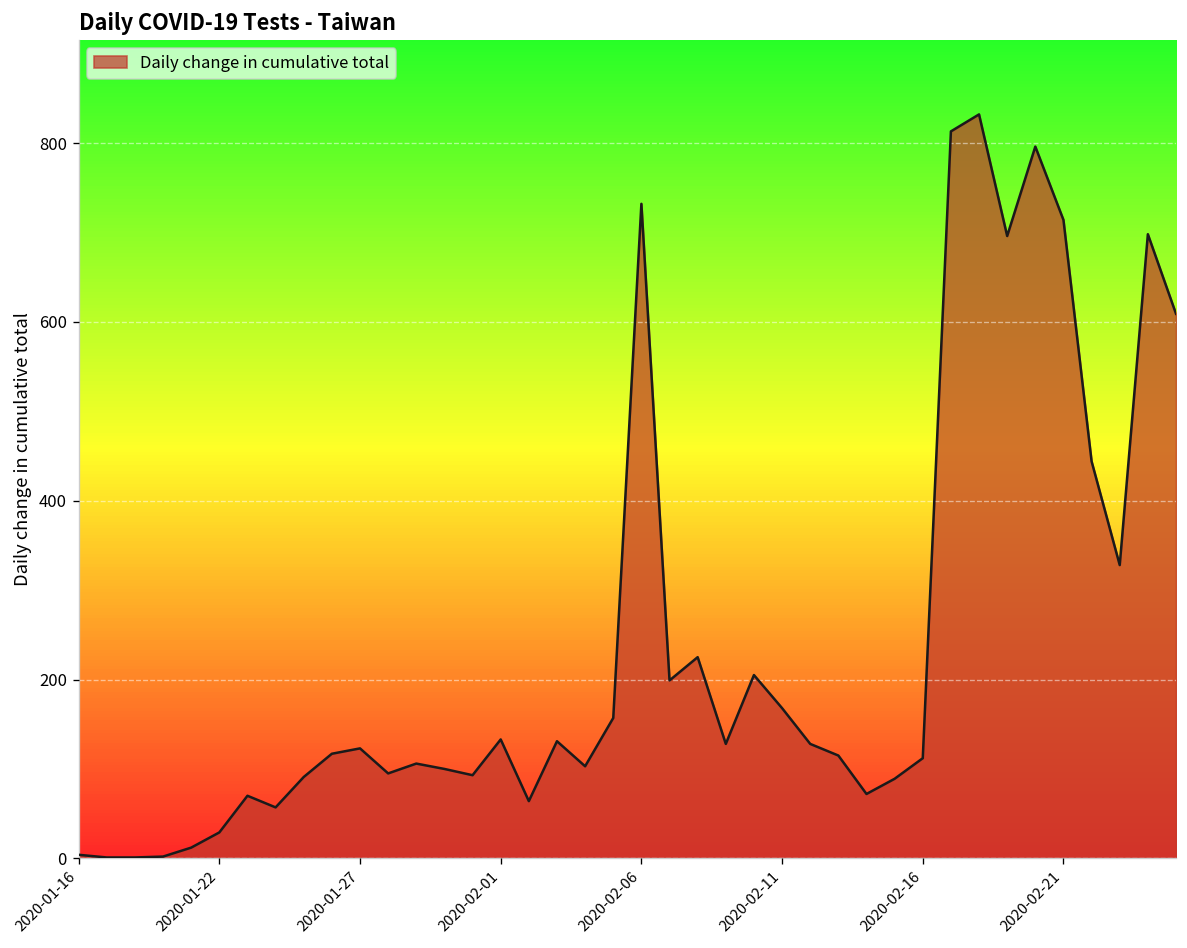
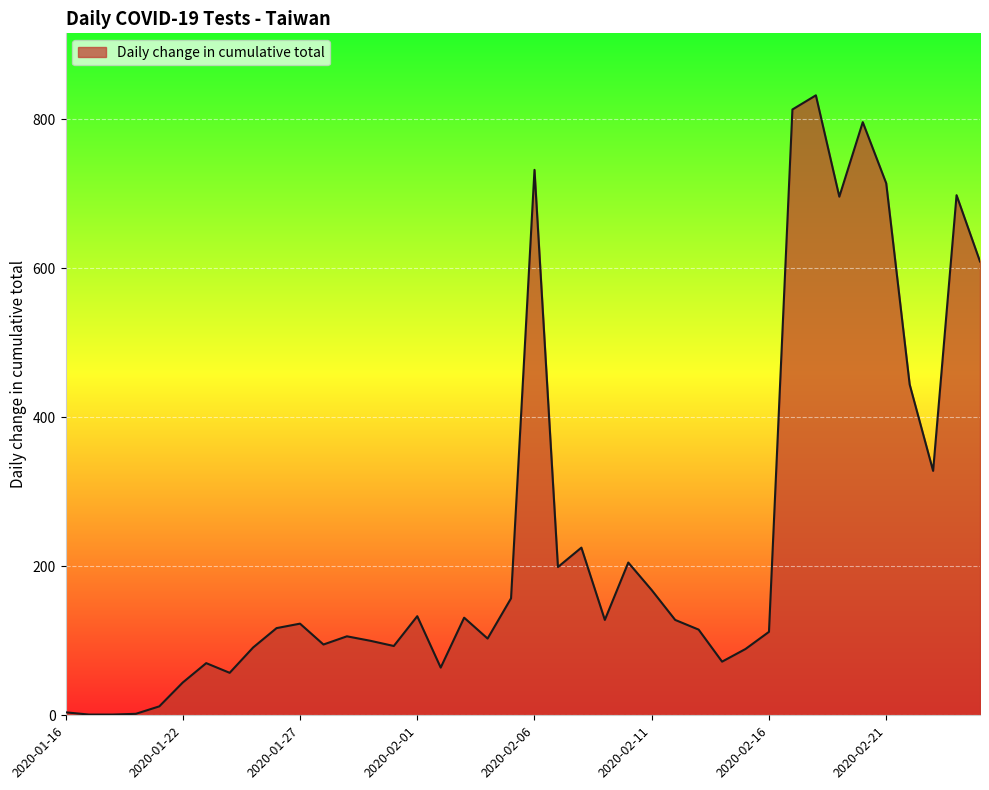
2020-01-22: 30 -> 40
